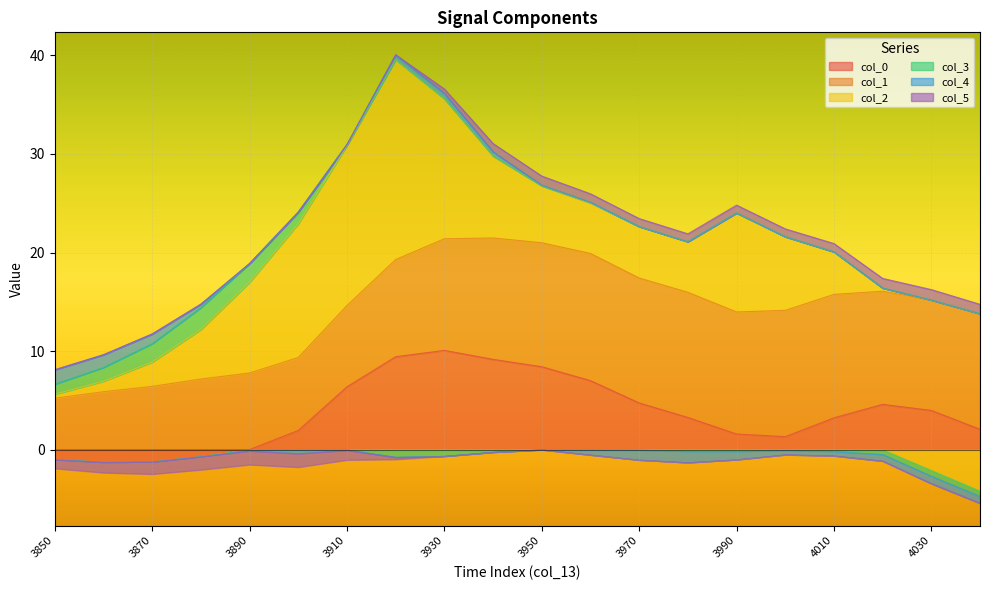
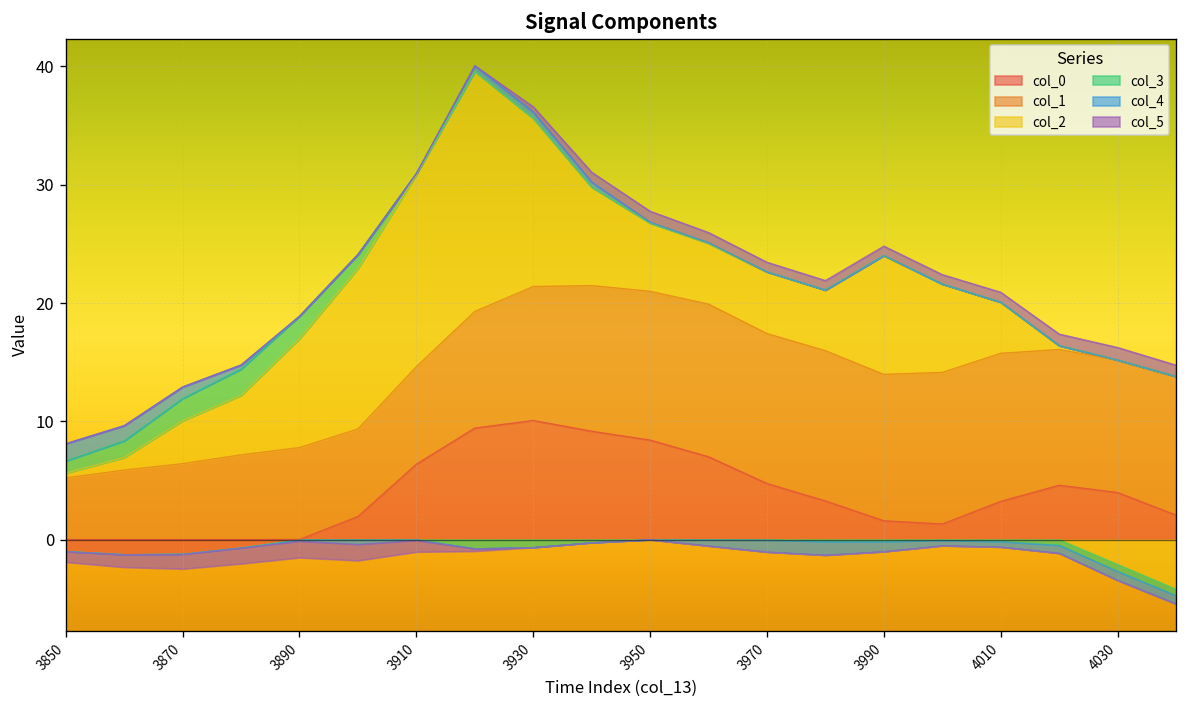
col_2, 3870: 2 -> 4
